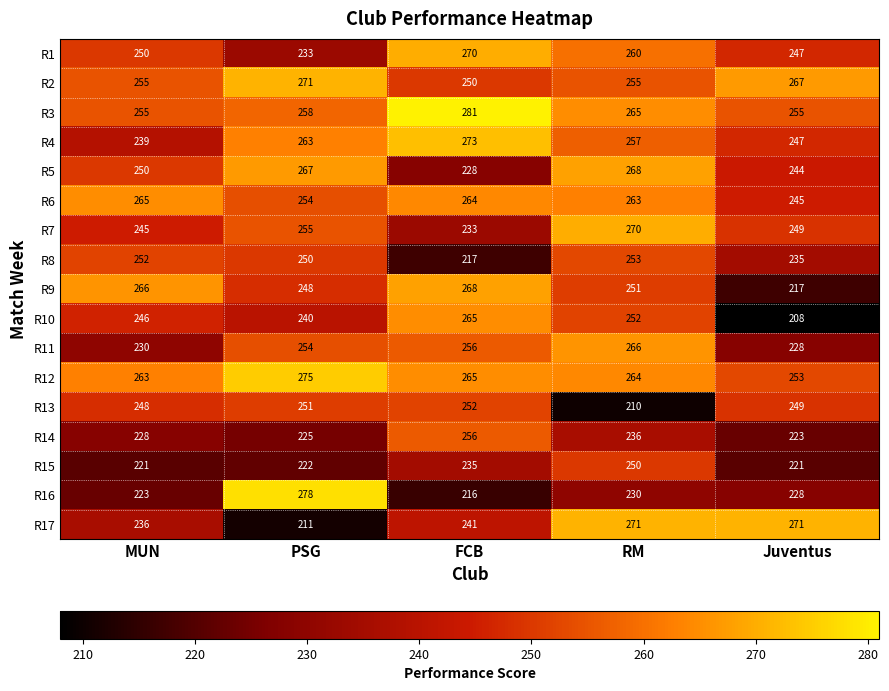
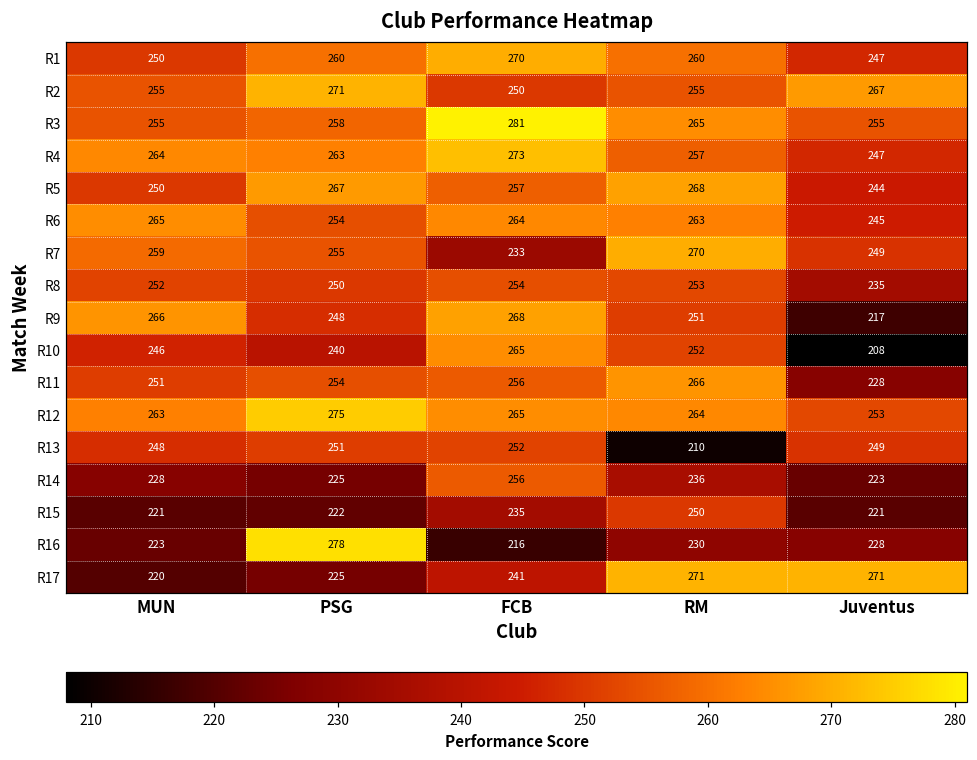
R1, PSG: 233 -> 260
R4, MUN: 239 -> 264
R5, FCB: 228 -> 257
R7, MUN: 245 -> 259
R8, FCB: 217 -> 254
R11, MUN: 230 -> 251
R17, MUN: 236 -> 220
R17, PSG: 211 -> 225
